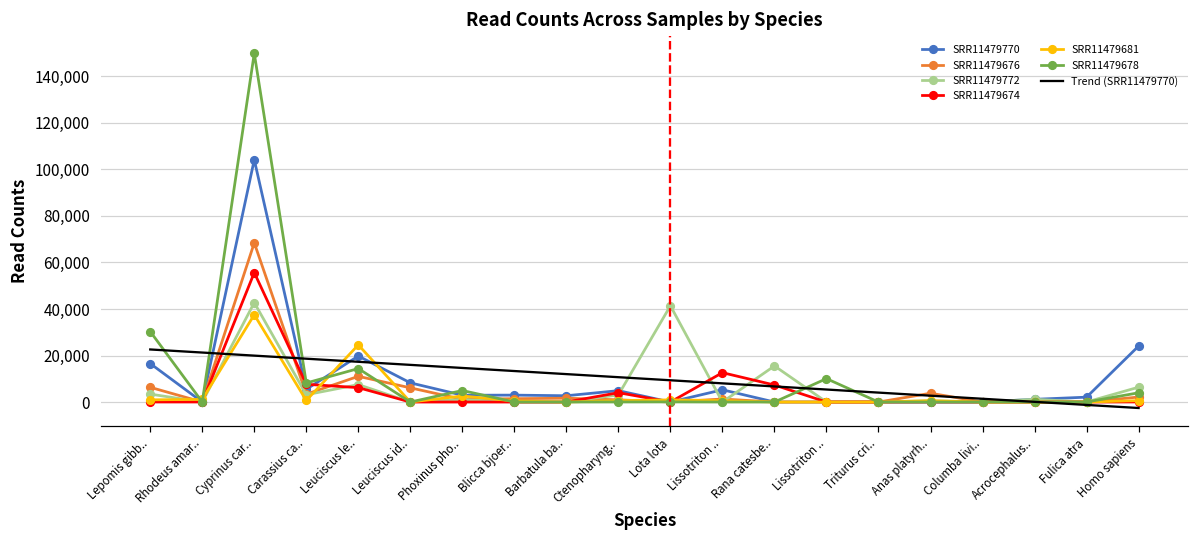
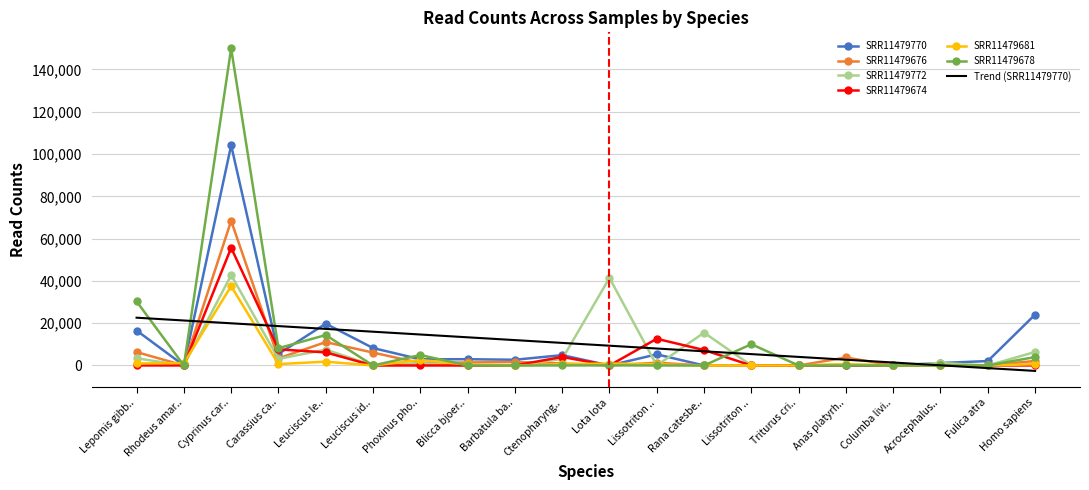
SRR11479681, Leuciscus le..: 25,000 -> 2,000
